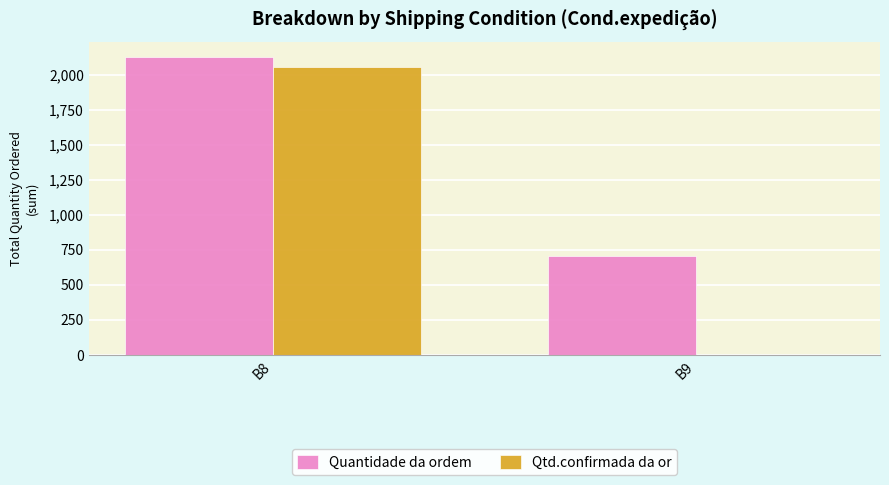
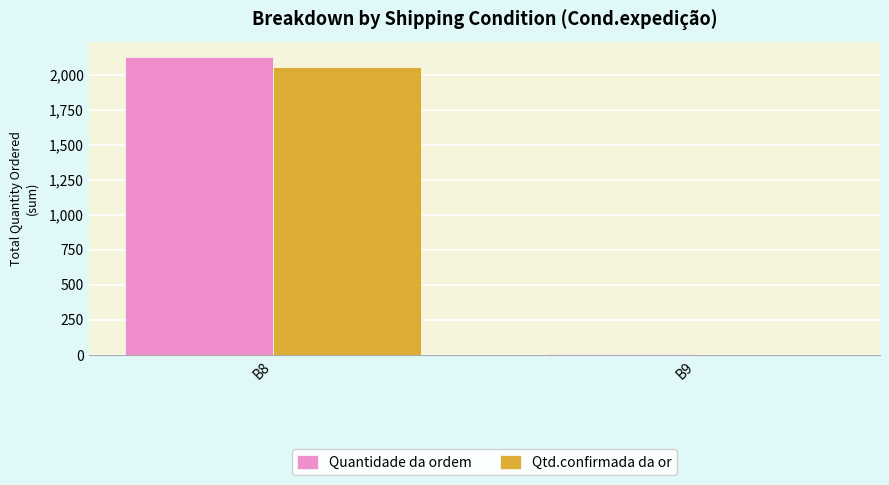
Quantidade da ordem, B9: 700 -> 10
